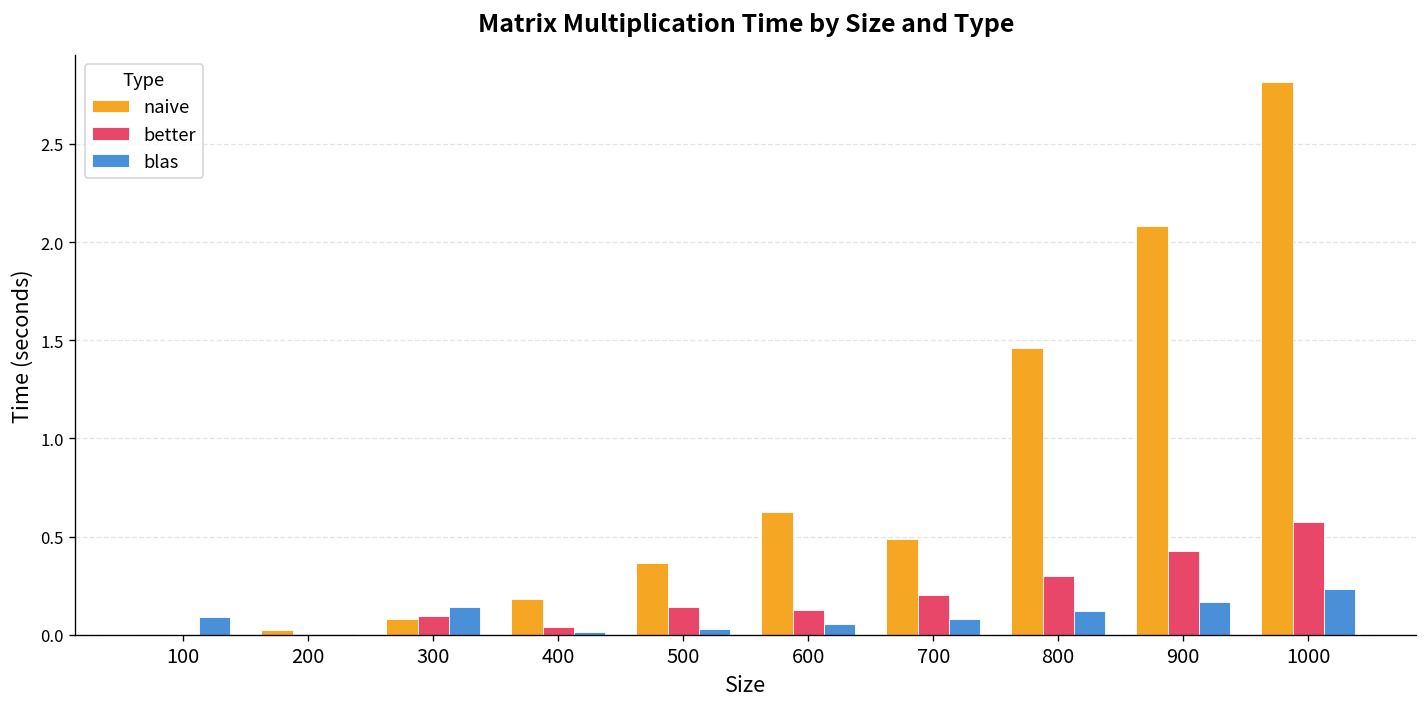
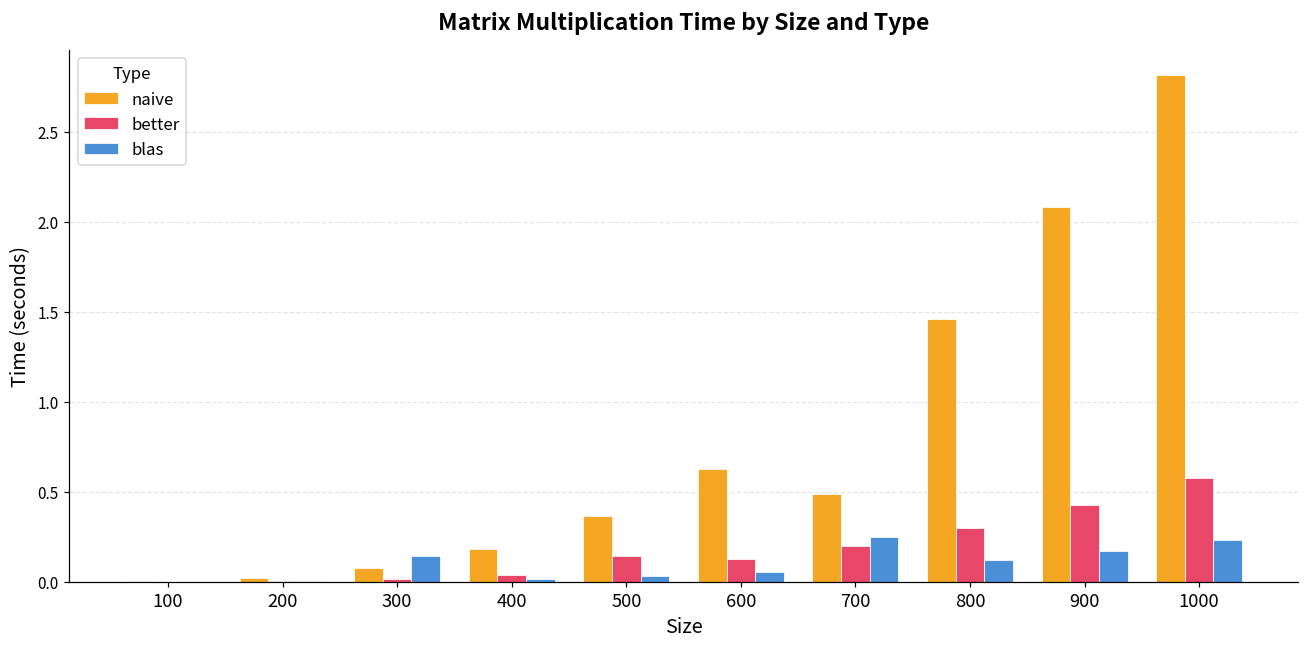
blas, 100: 0.09 -> 0.00
better, 300: 0.10 -> 0.02
blas, 700: 0.08 -> 0.25
